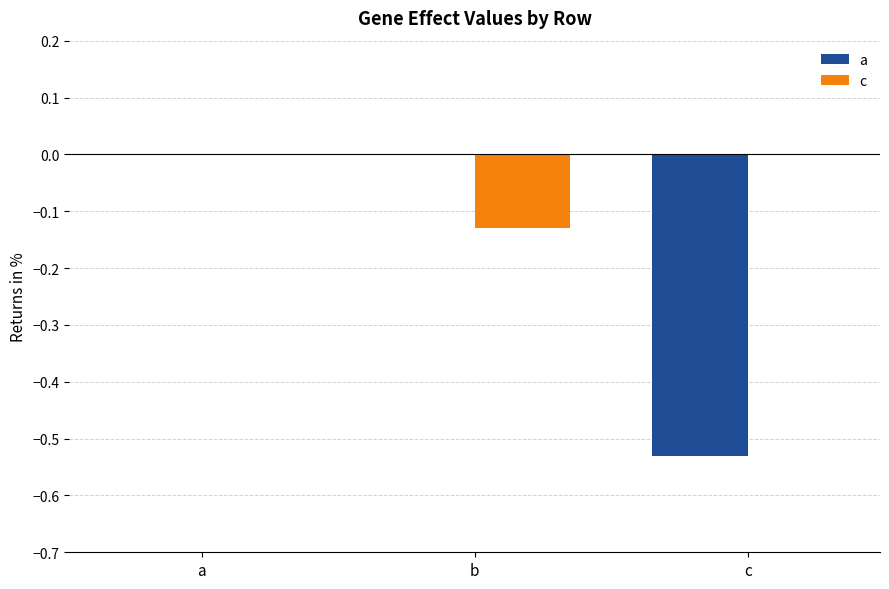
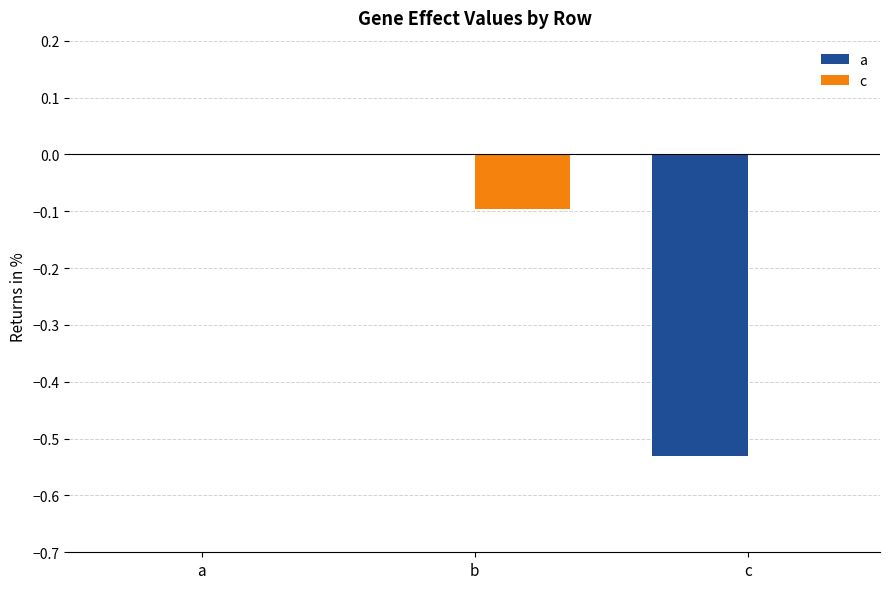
c, b: -0.13 -> -0.10
